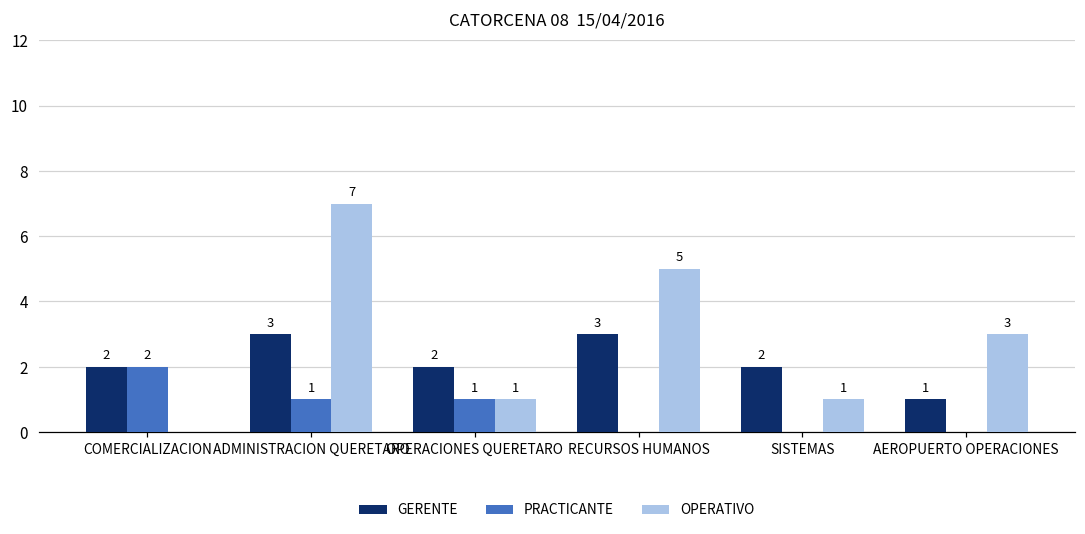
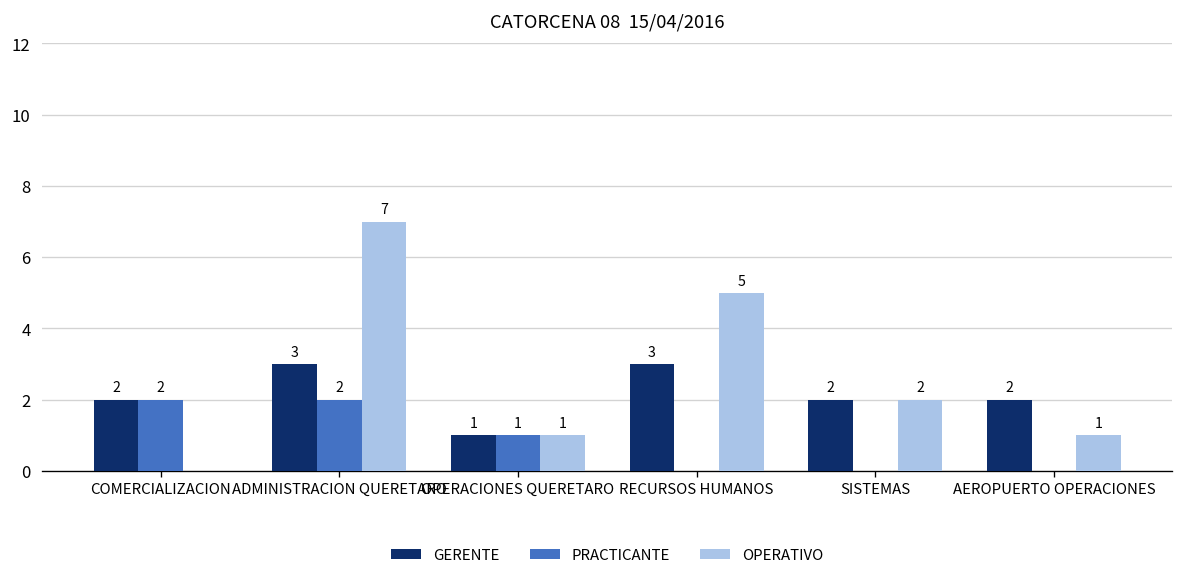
PRACTICANTE, ADMINISTRACION QUERETARO: 1 -> 2
GERENTE, OPERACIONES QUERETARO: 2 -> 1
OPERATIVO, SISTEMAS: 1 -> 2
GERENTE, AEROPUERTO OPERACIONES: 1 -> 2
OPERATIVO, AEROPUERTO OPERACIONES: 3 -> 1
